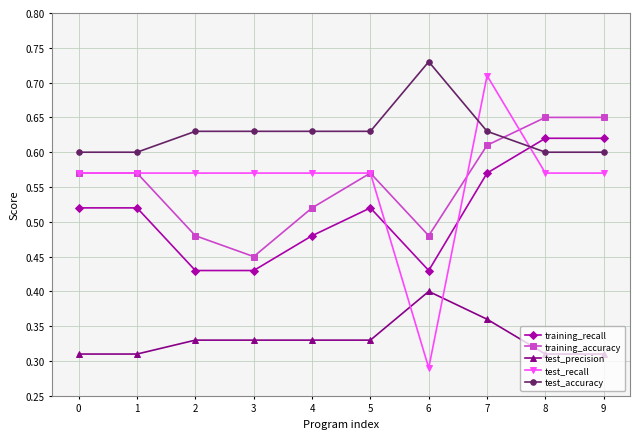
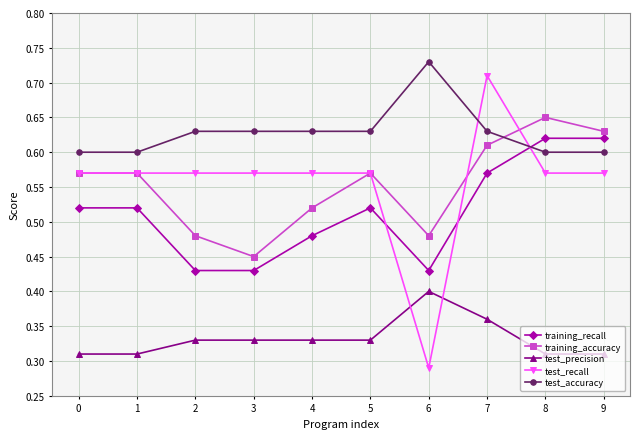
training_accuracy, 9: 0.65 -> 0.63
